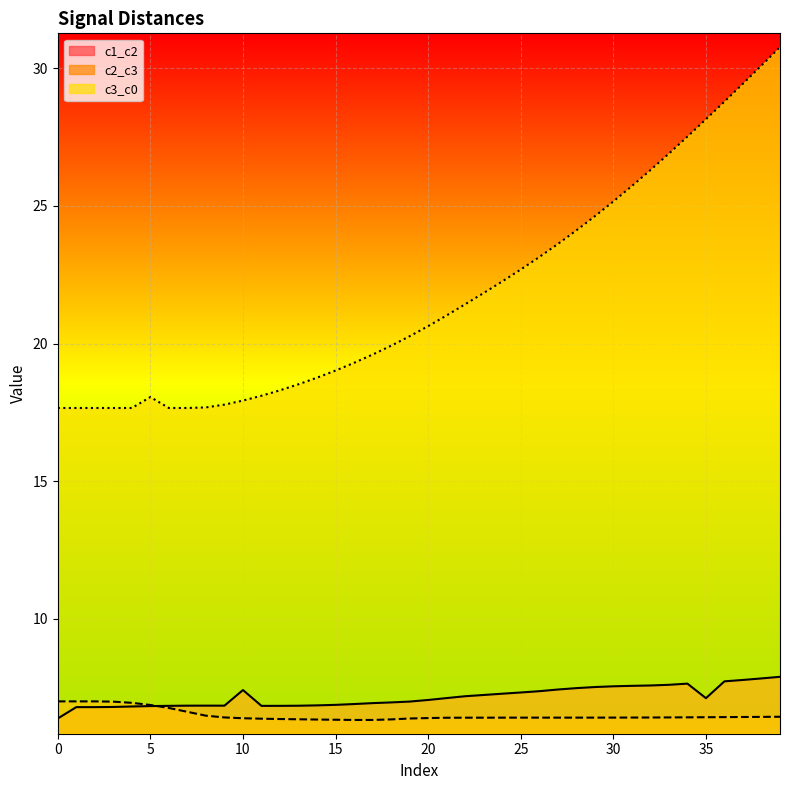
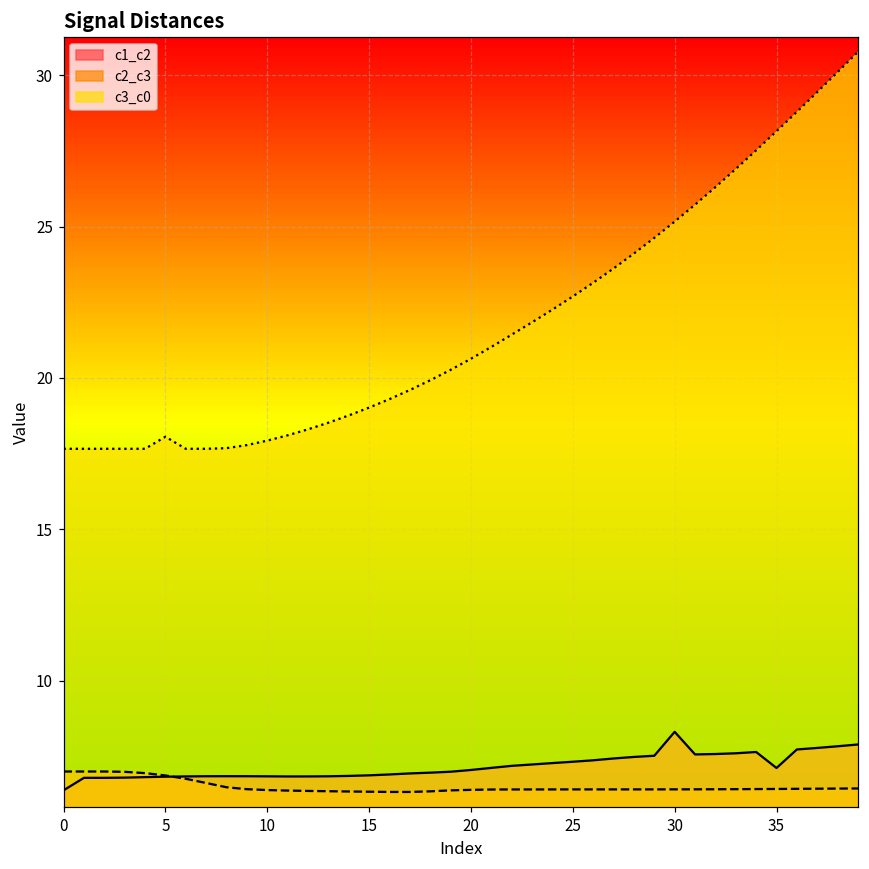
c1_c2, 10: 7.4 -> 6.8
c1_c2, 30: 7.5 -> 8.3
